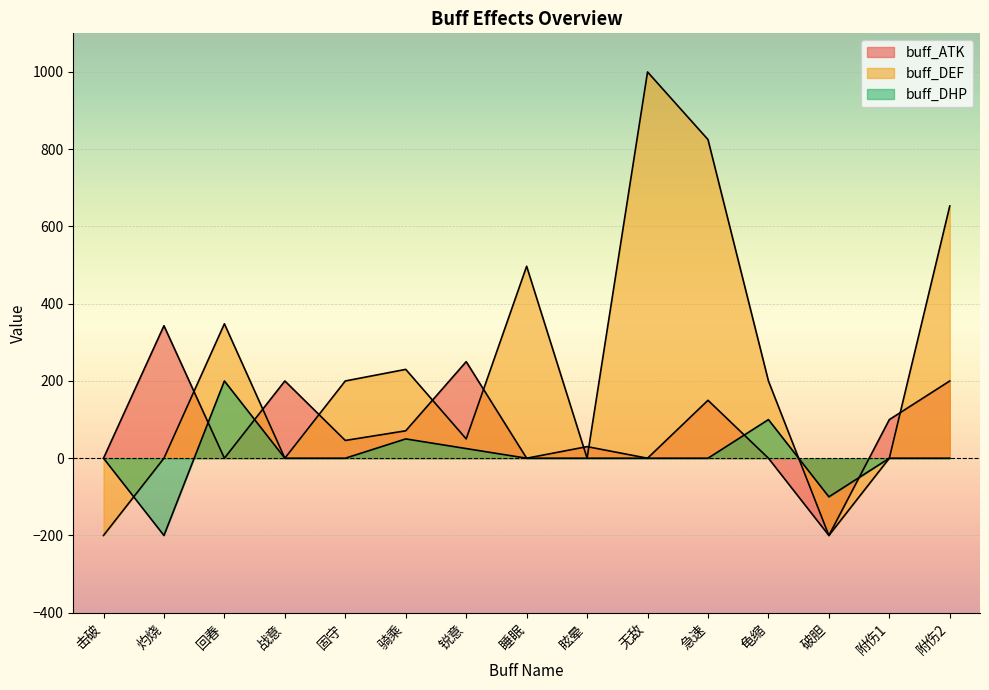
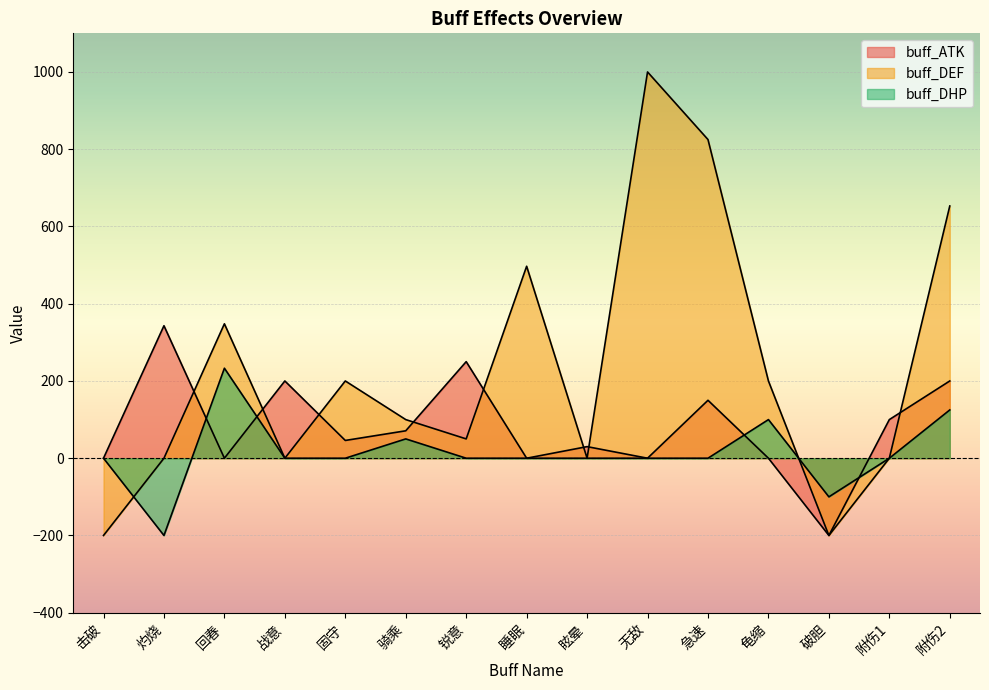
buff_DHP, 回春: 200 -> 230
buff_DEF, 骑乘: 230 -> 100
buff_DHP, 锐意: 30 -> 0
buff_DHP, 附伤2: 0 -> 130
